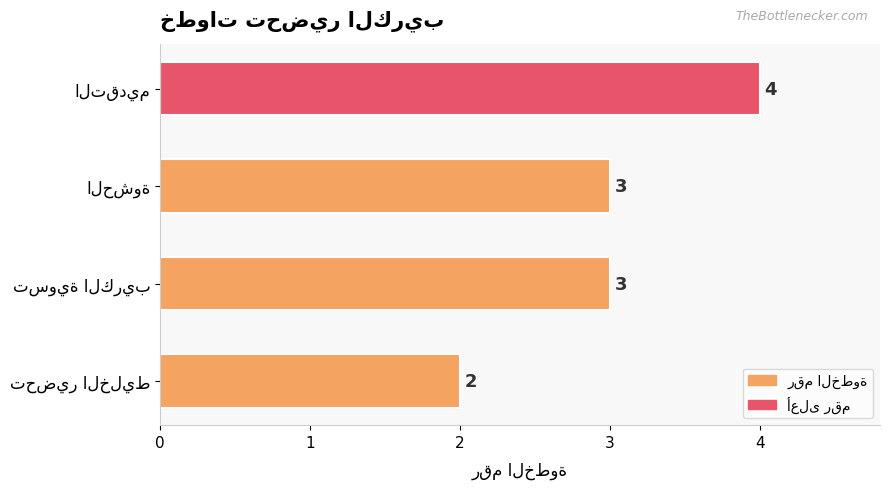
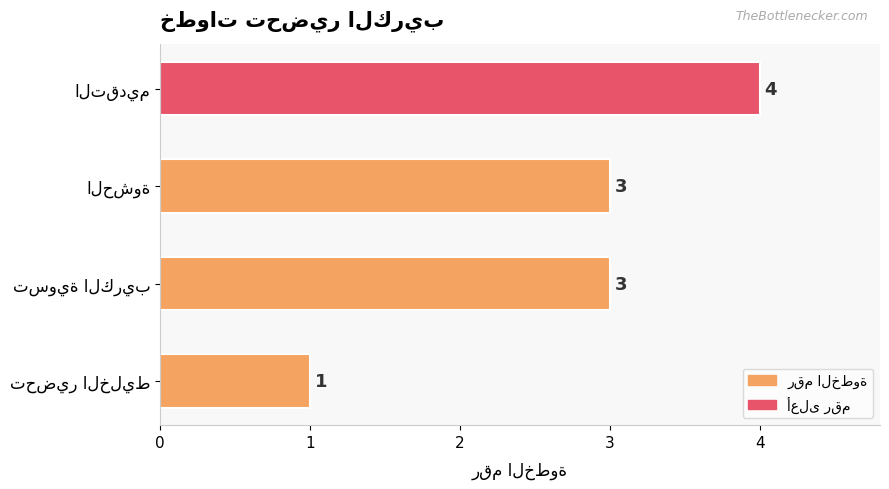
تحضير الخليط: 2 -> 1
